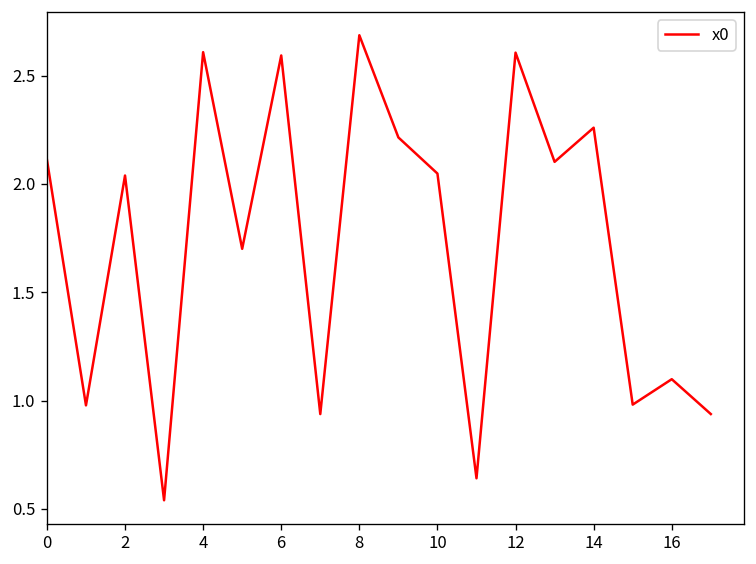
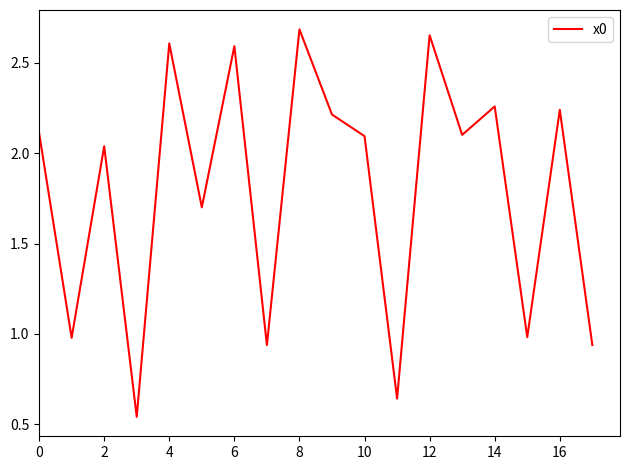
10: 2.05 -> 2.09
12: 2.61 -> 2.65
16: 1.10 -> 2.24
